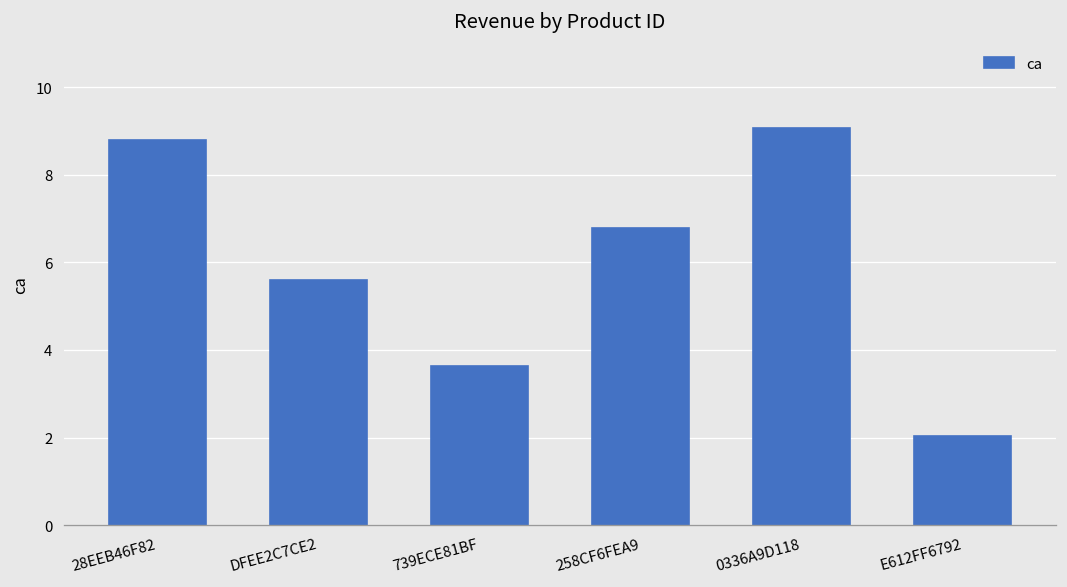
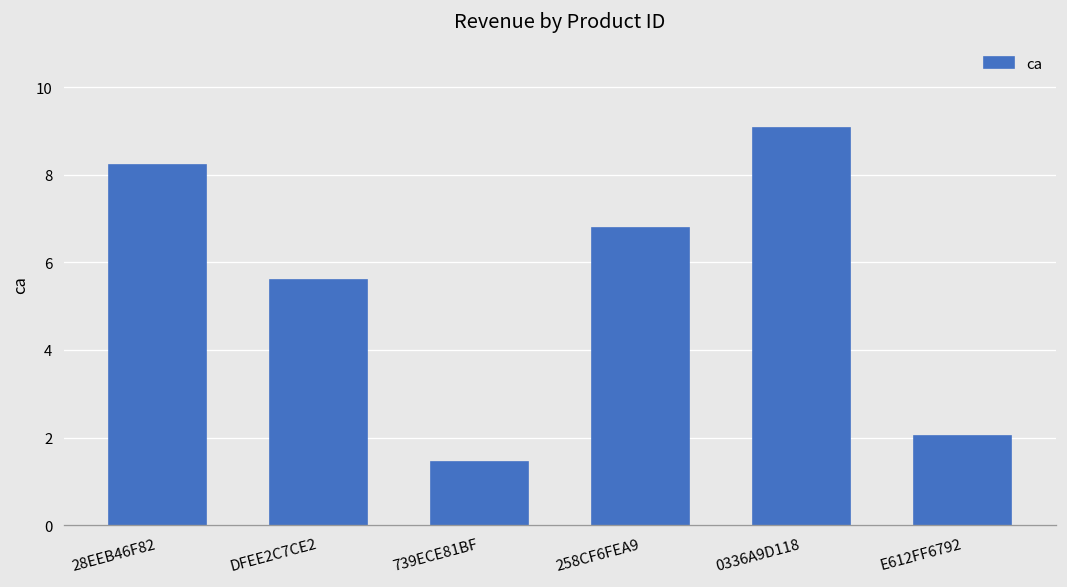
28EEB46F82: 8.8 -> 8.2
739ECE81BF: 3.6 -> 1.4
